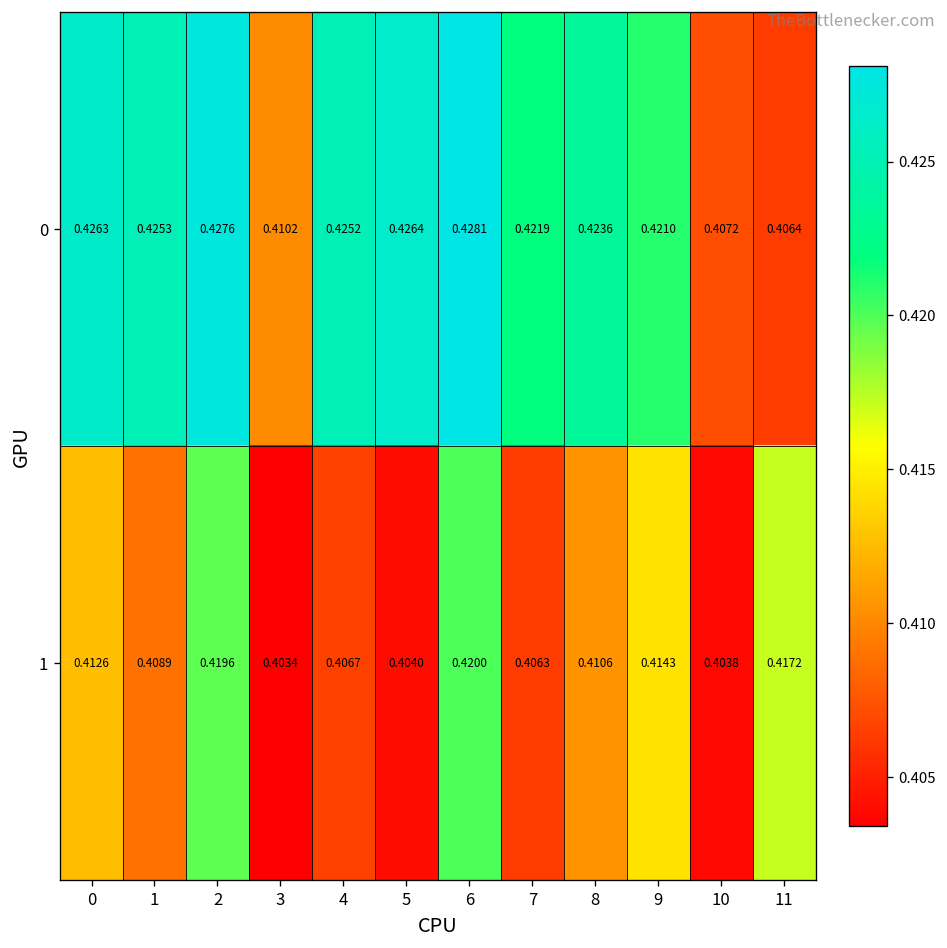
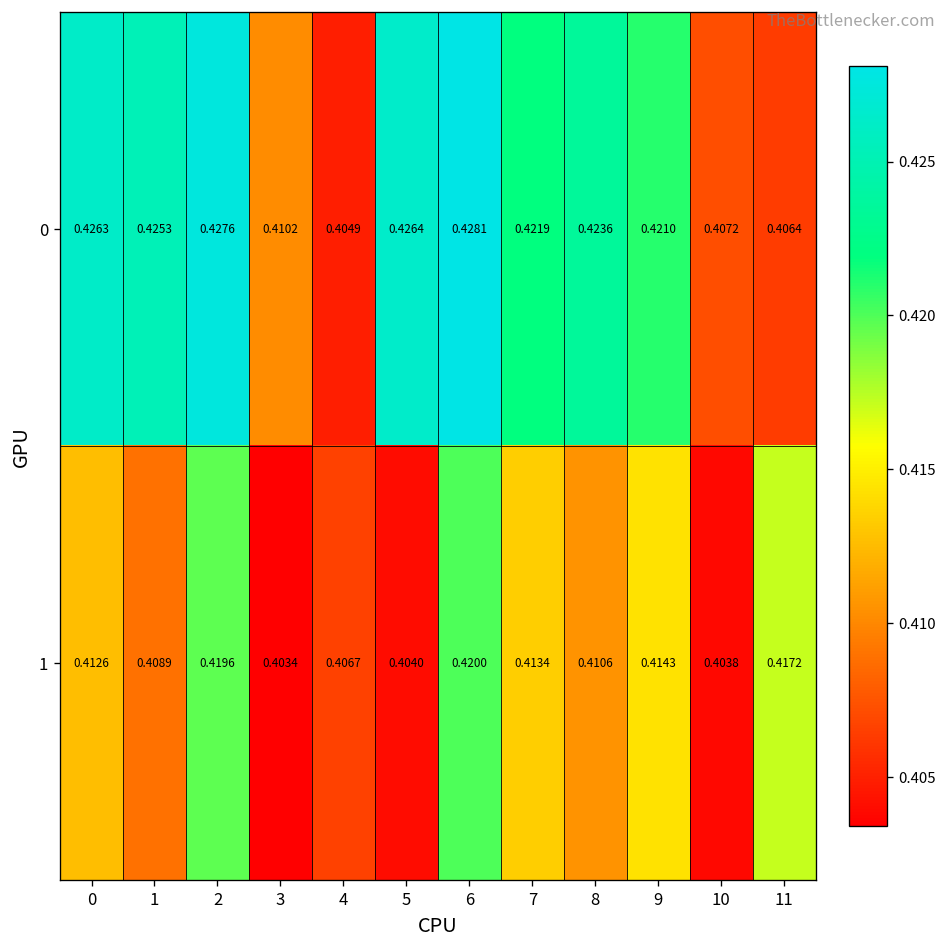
0, 4: 0.4252 -> 0.4049
1, 7: 0.4063 -> 0.4134
